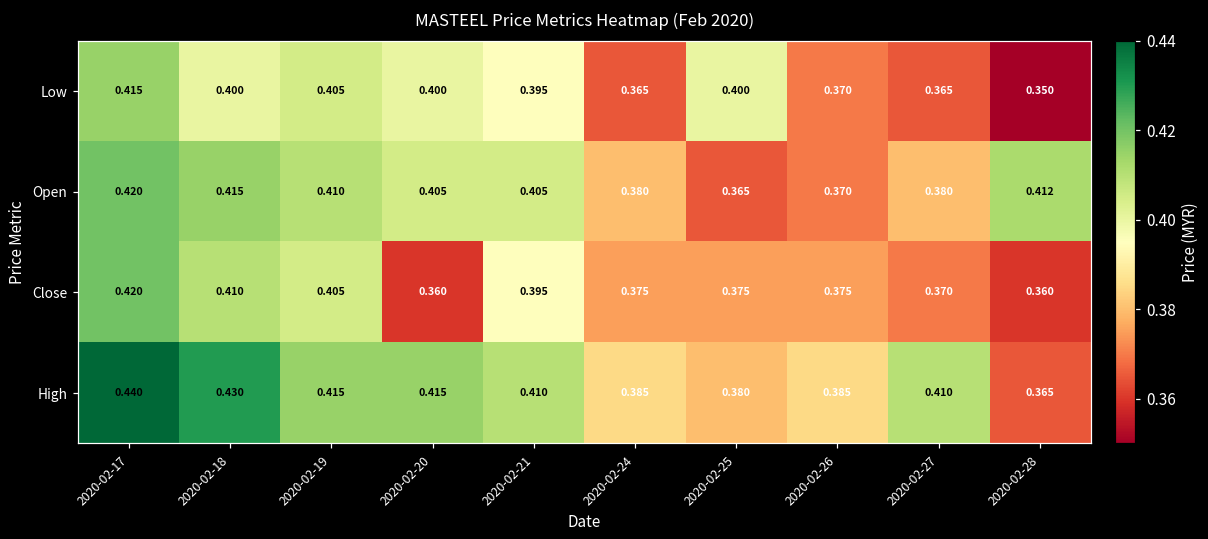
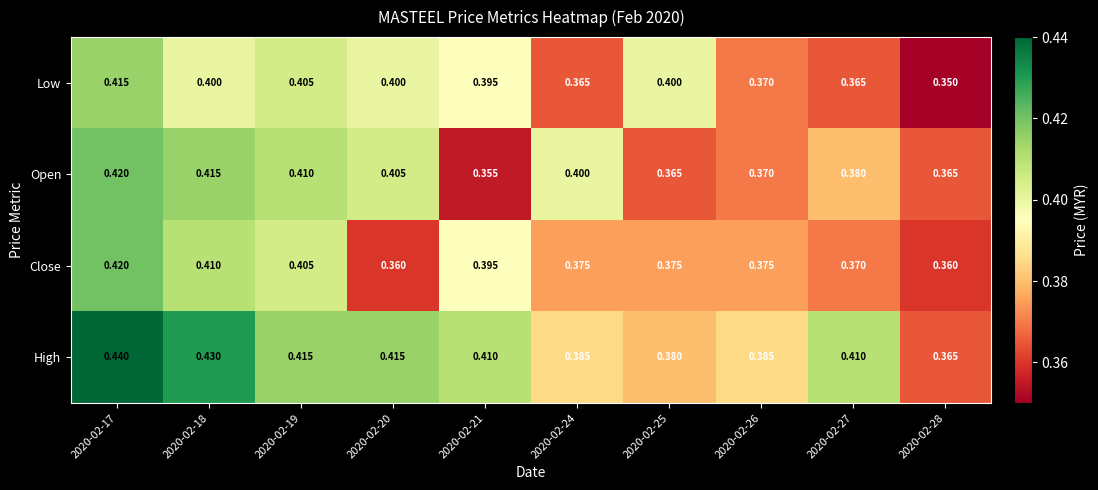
Open, 2020-02-21: 0.405 -> 0.355
Open, 2020-02-24: 0.380 -> 0.400
Open, 2020-02-28: 0.412 -> 0.365
